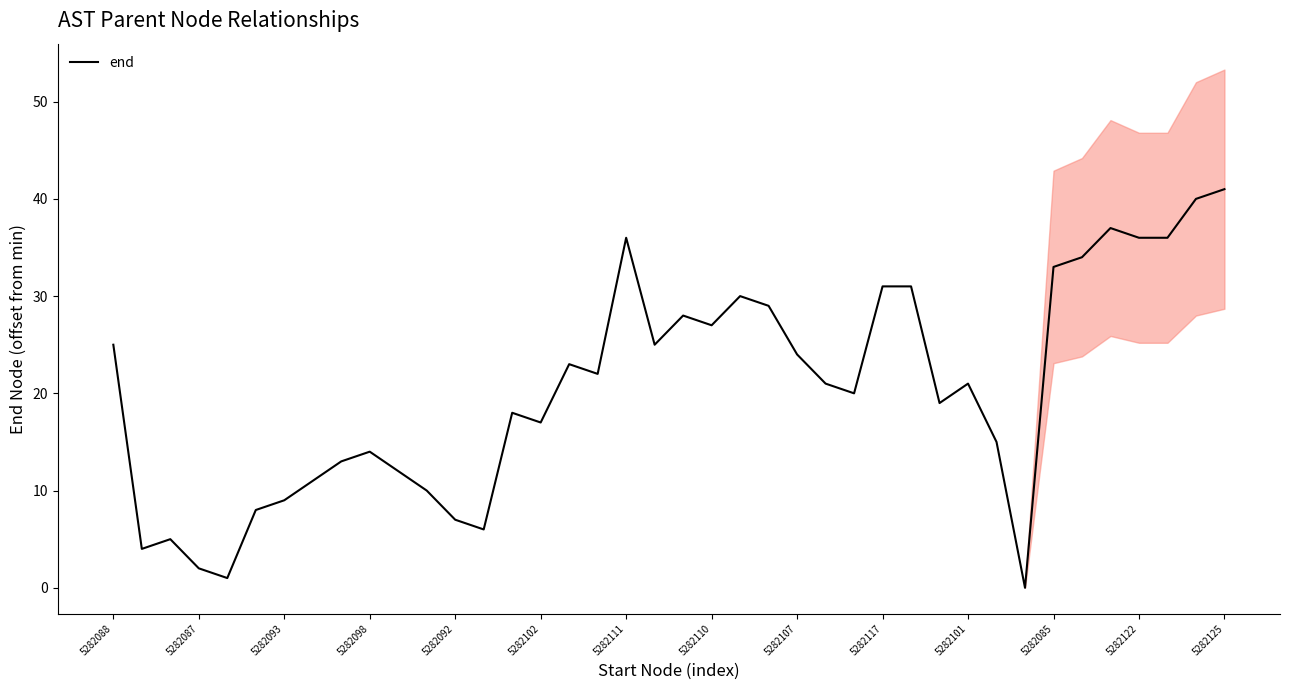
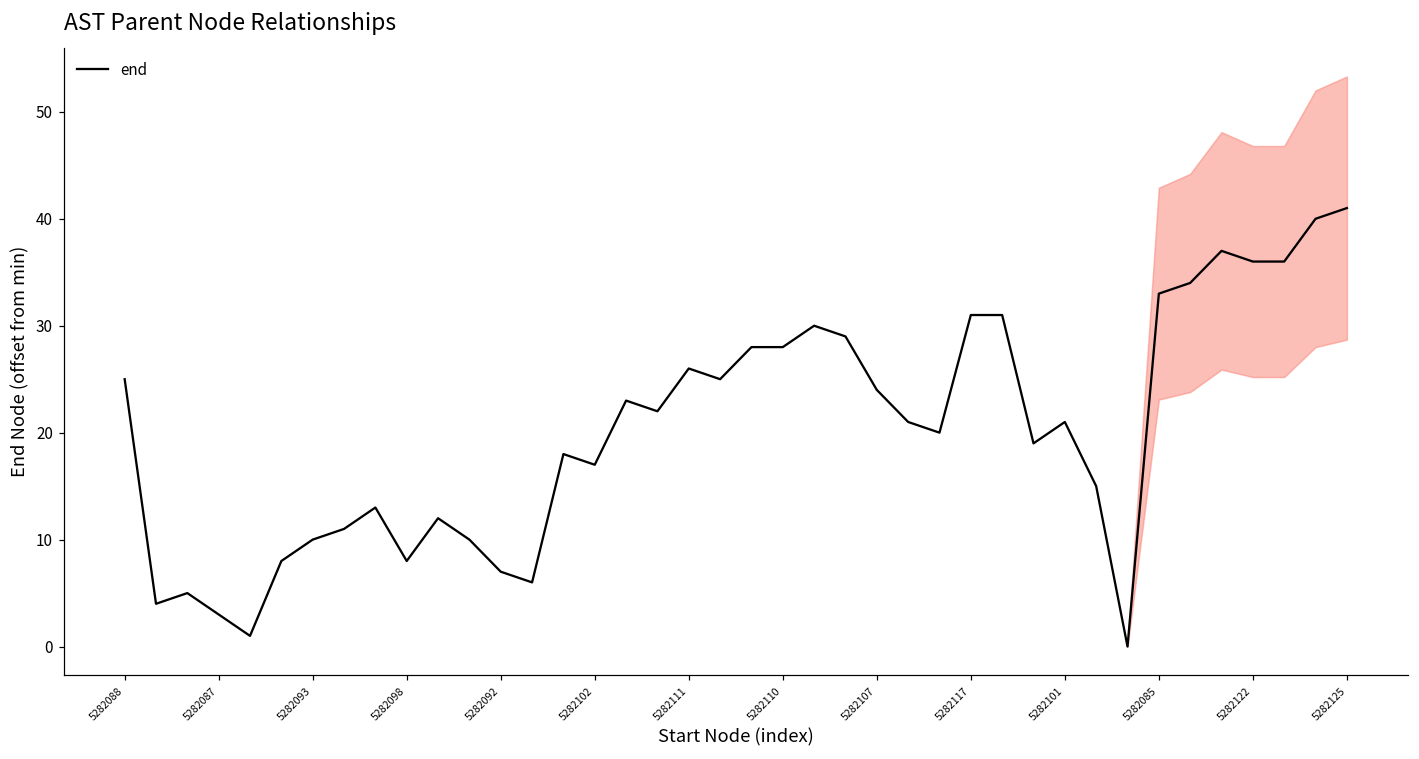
end, 5282087: 2 -> 3
end, 5282093: 9 -> 10
end, 5282098: 14 -> 8
end, 5282111: 36 -> 26
end, 5282110: 27 -> 28
